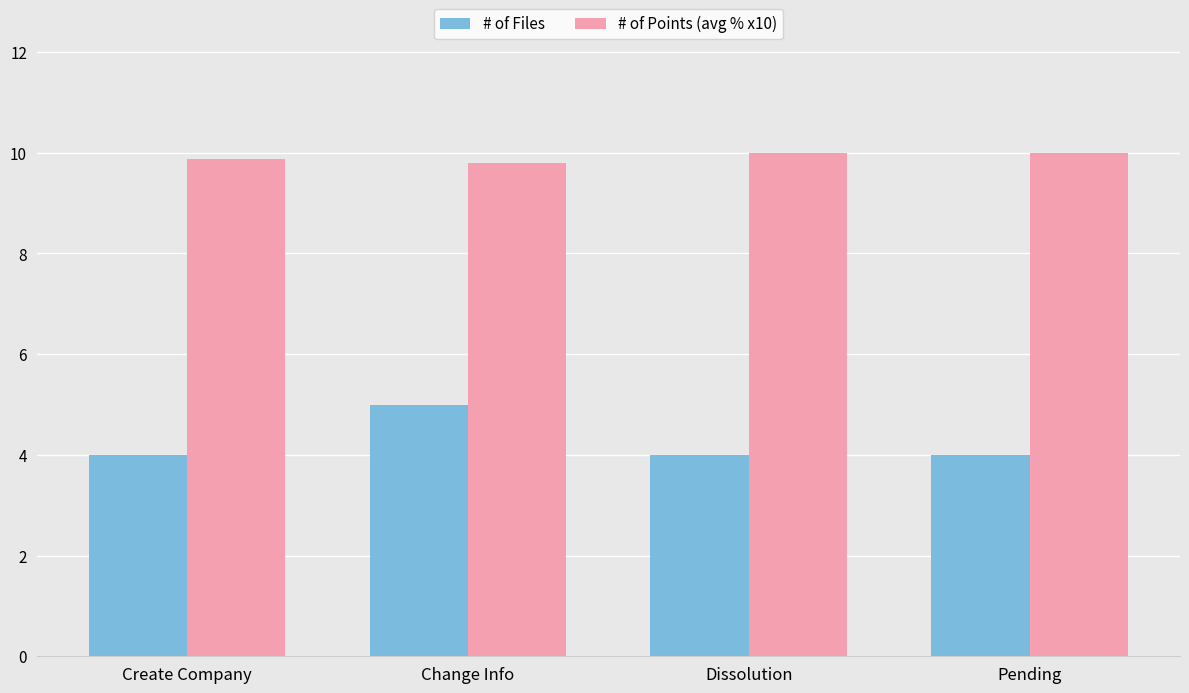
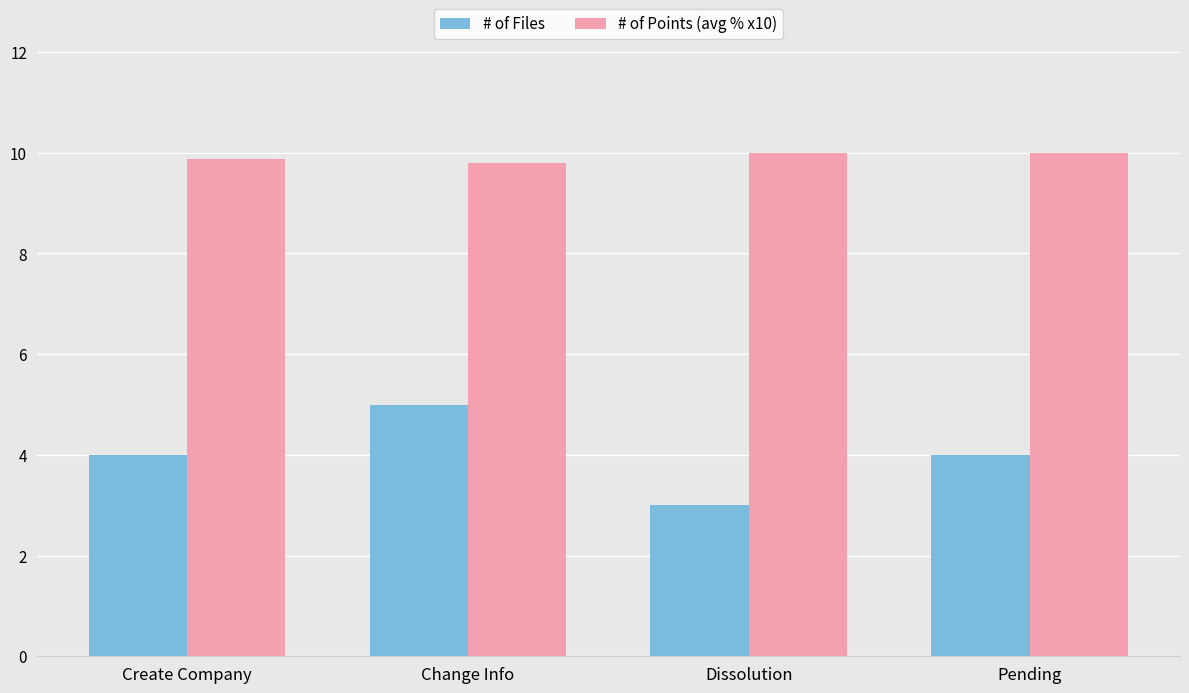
# of Files, Dissolution: 4 -> 3
